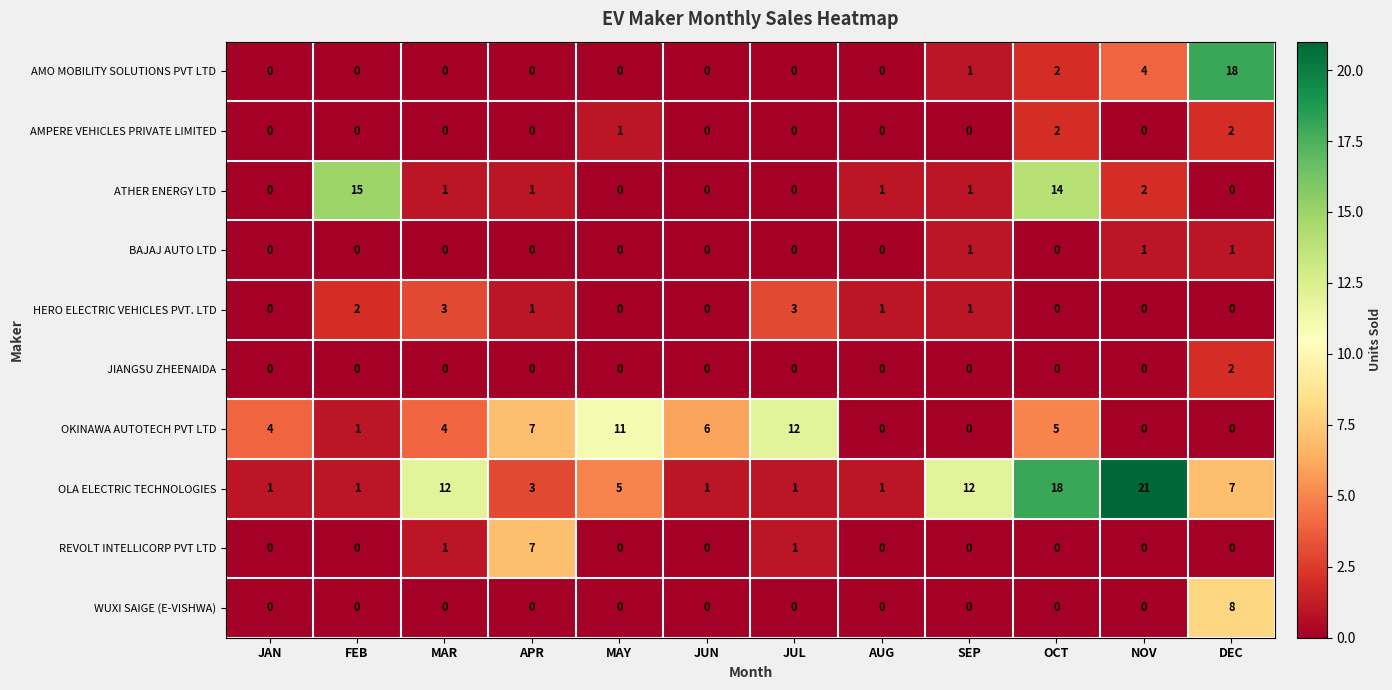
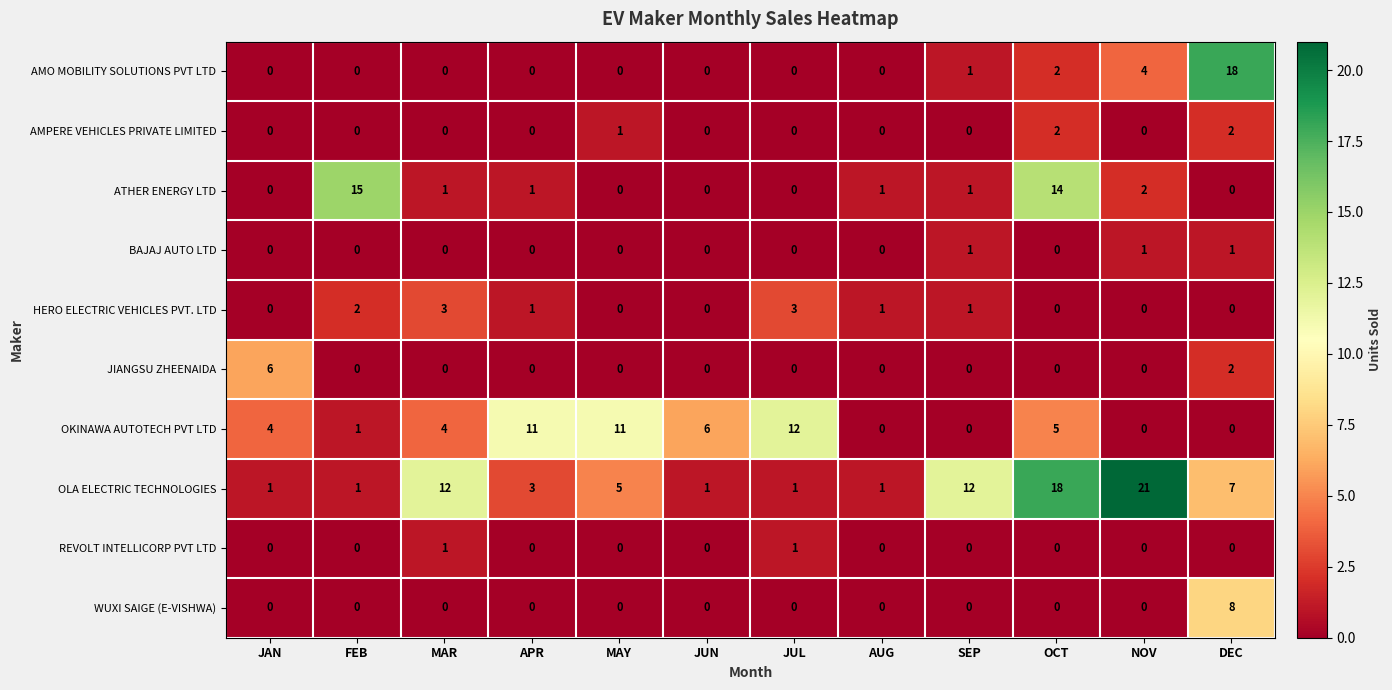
JIANGSU ZHEENAIDA, JAN: 0 -> 6
OKINAWA AUTOTECH PVT LTD, APR: 7 -> 11
REVOLT INTELLICORP PVT LTD, APR: 7 -> 0
